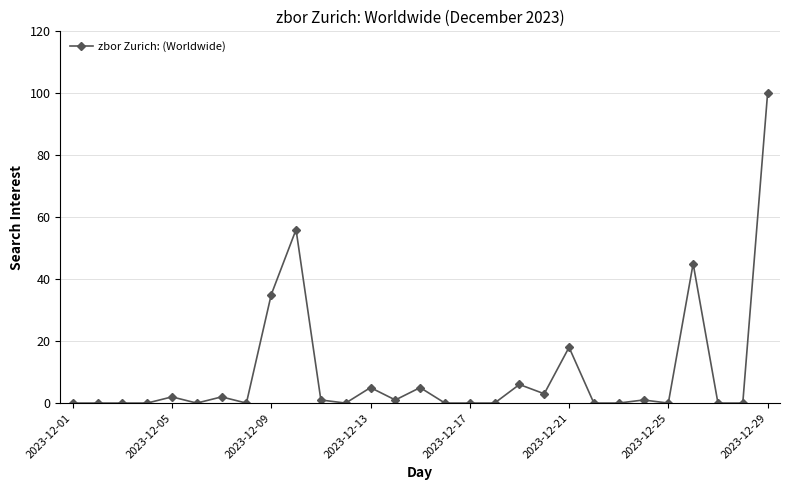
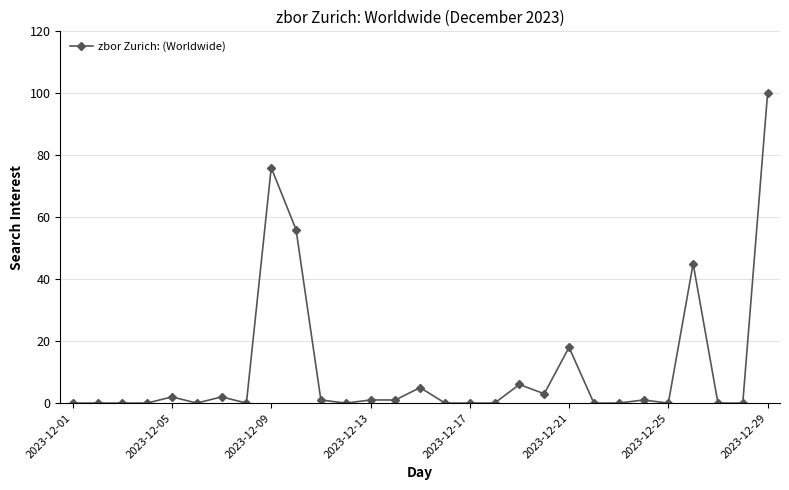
2023-12-09: 35 -> 76
2023-12-13: 5 -> 1
